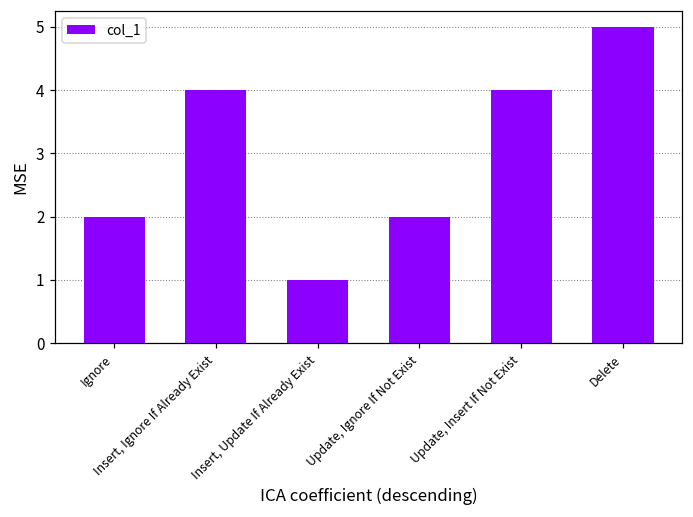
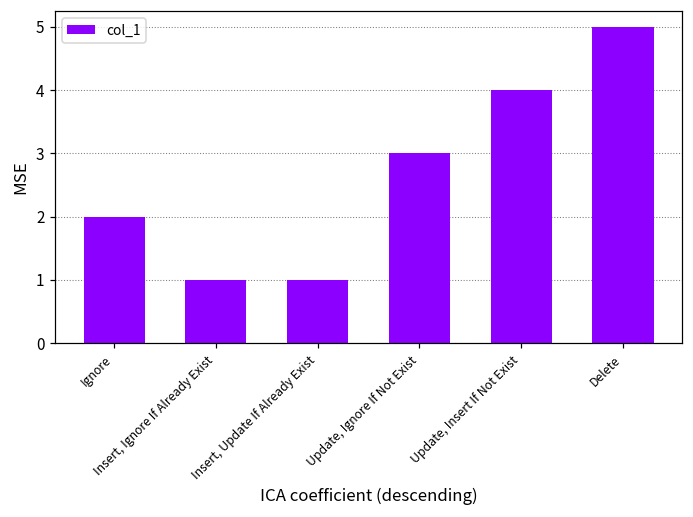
Insert, Ignore If Already Exist: 4 -> 1
Update, Ignore If Not Exist: 2 -> 3
